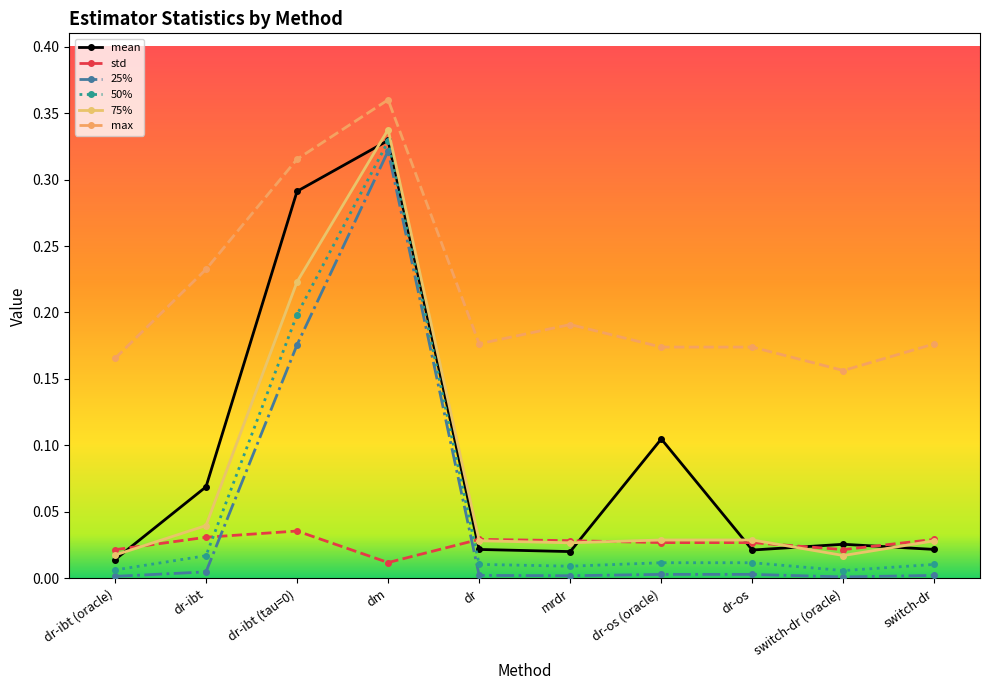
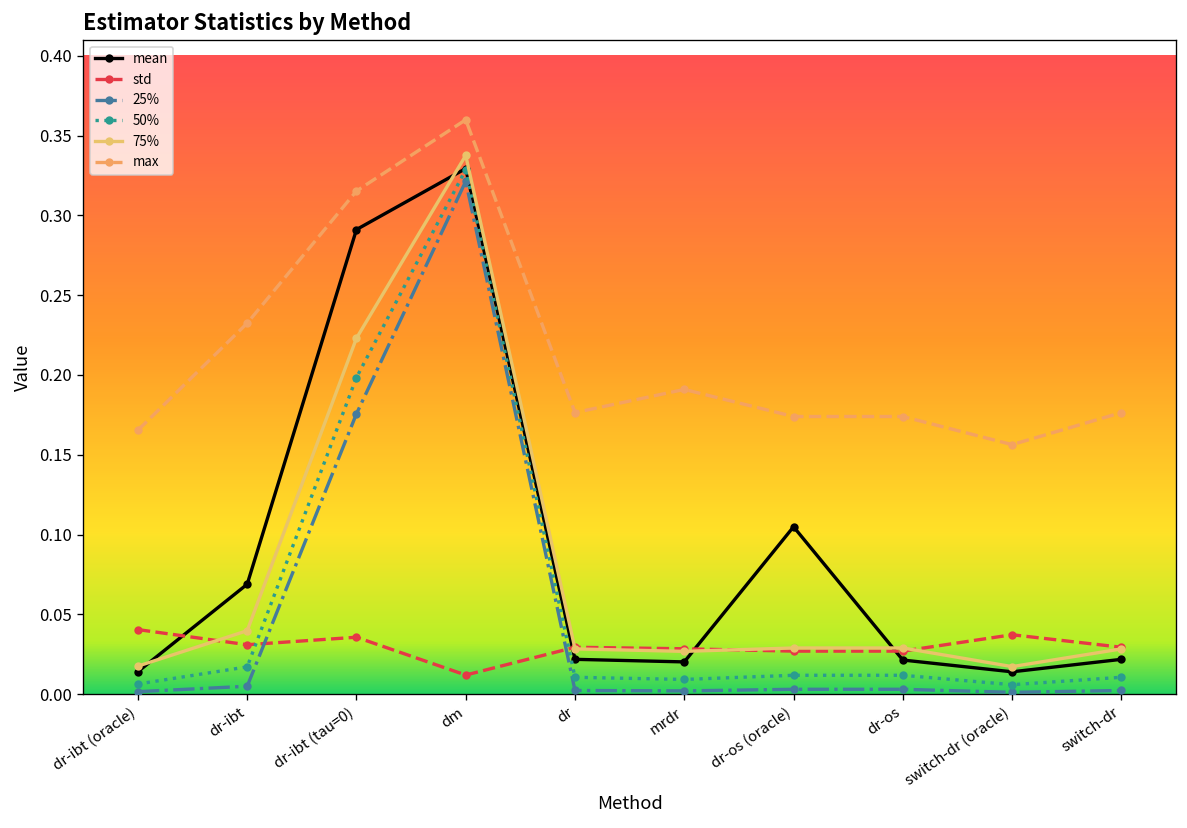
std, dr-ibt (oracle): 0.022 -> 0.040
mean, switch-dr (oracle): 0.026 -> 0.014
std, switch-dr (oracle): 0.022 -> 0.037
